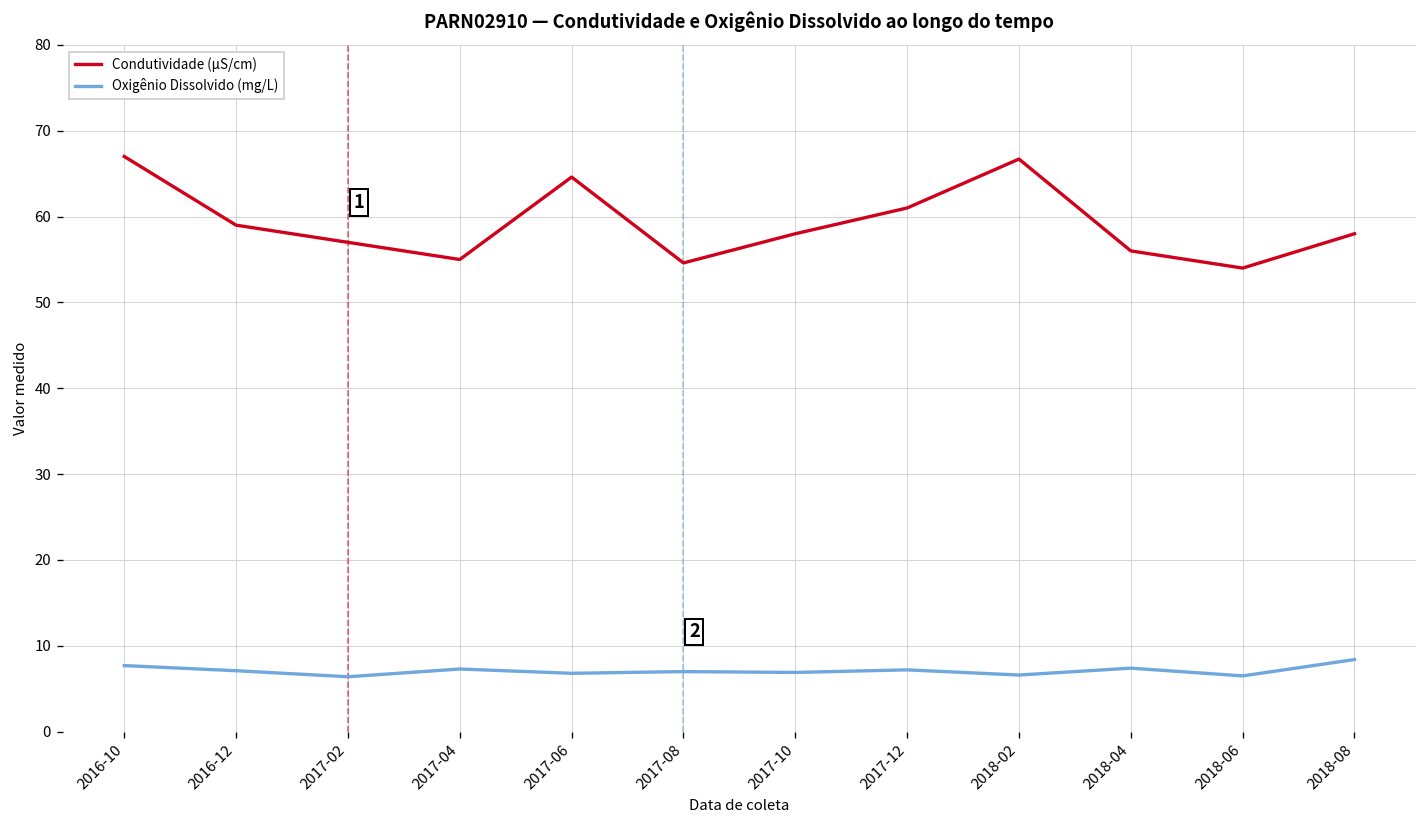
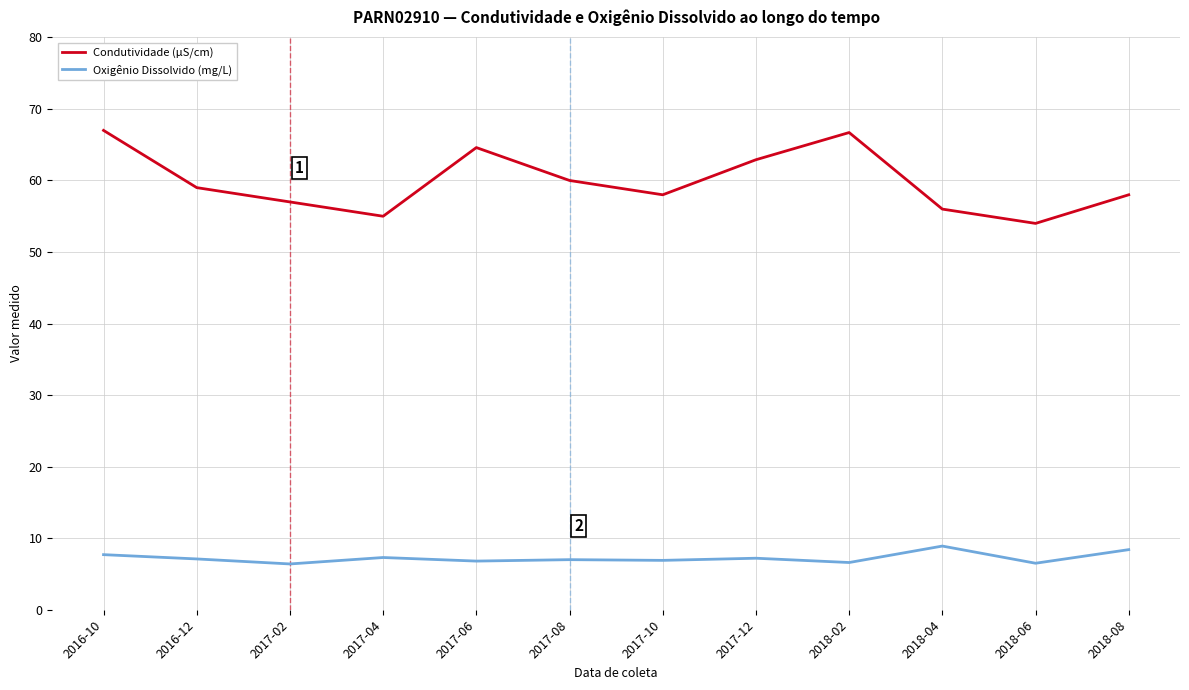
Condutividade (µS/cm), 2017-08: 55 -> 60
Condutividade (µS/cm), 2017-12: 61 -> 63
Oxigênio Dissolvido (mg/L), 2018-04: 7 -> 9
